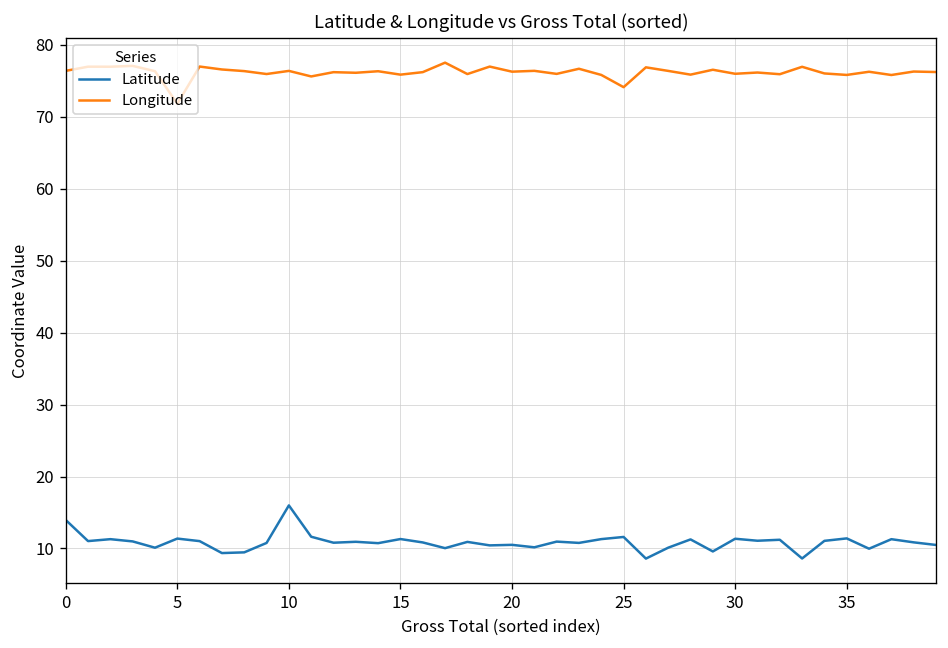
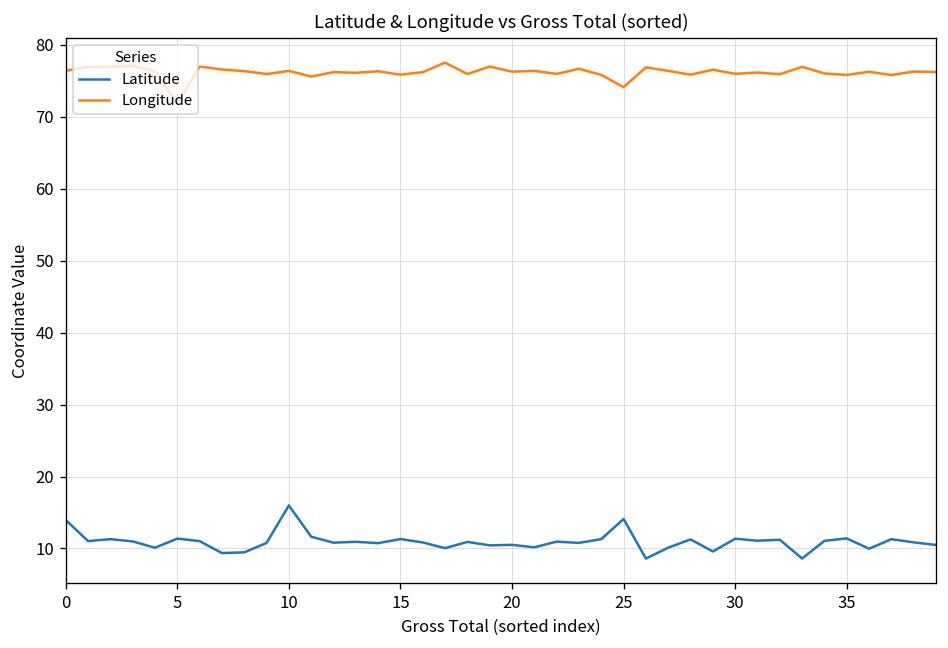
Latitude, 25: 12 -> 14
